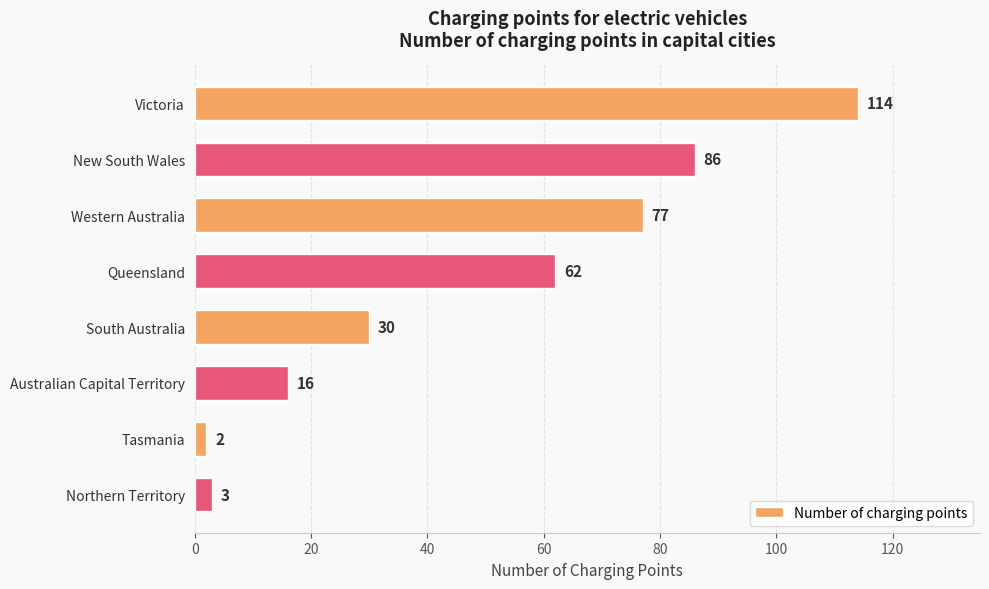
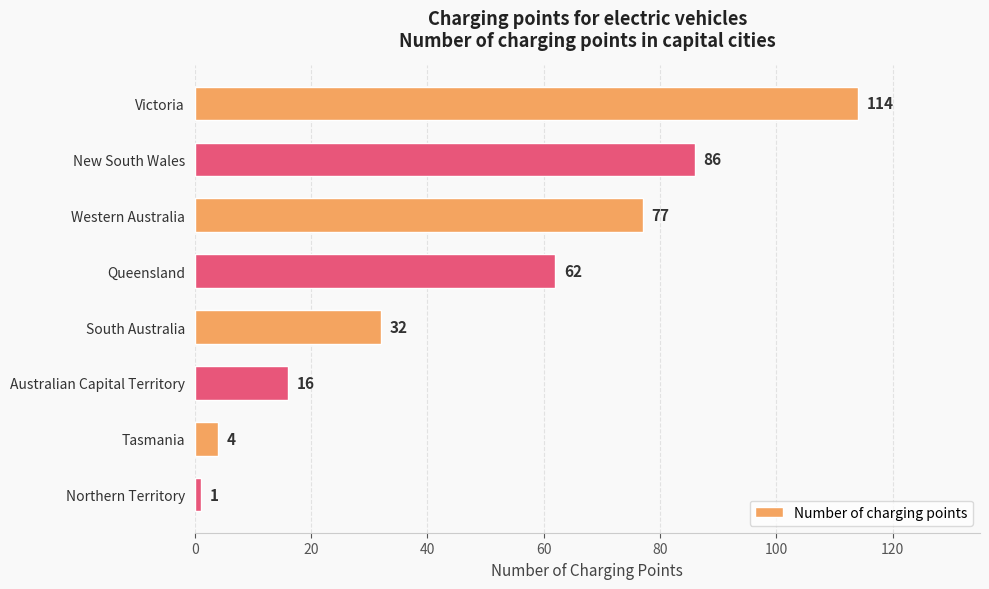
South Australia: 30 -> 32
Tasmania: 2 -> 4
Northern Territory: 3 -> 1
